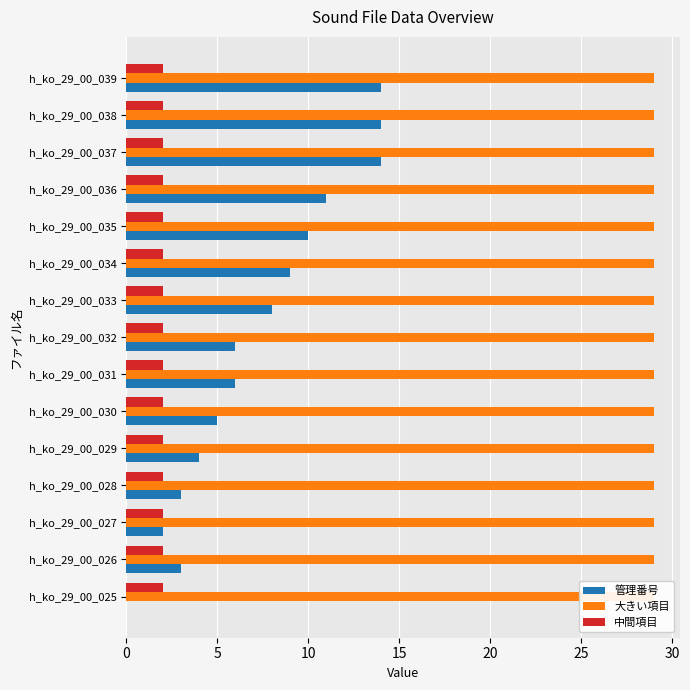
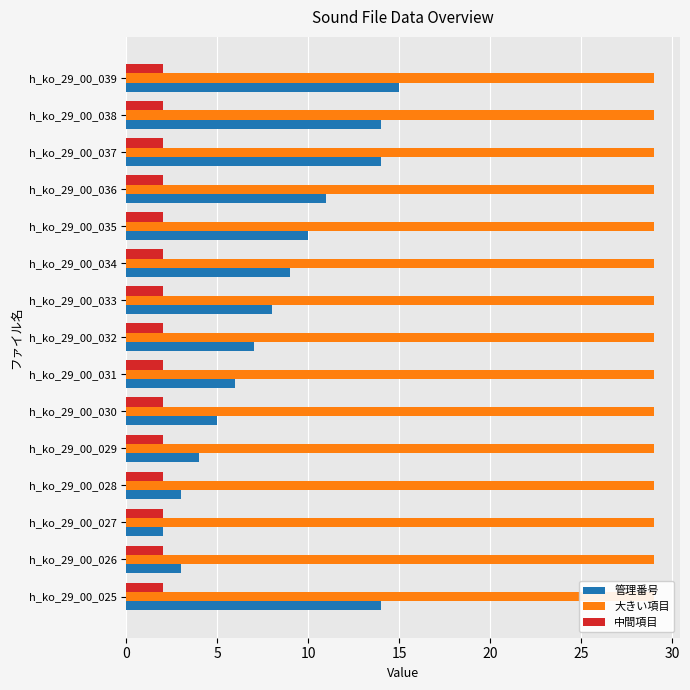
管理番号, h_ko_29_00_039: 14 -> 15
管理番号, h_ko_29_00_032: 6 -> 7
管理番号, h_ko_29_00_025: 0 -> 14
